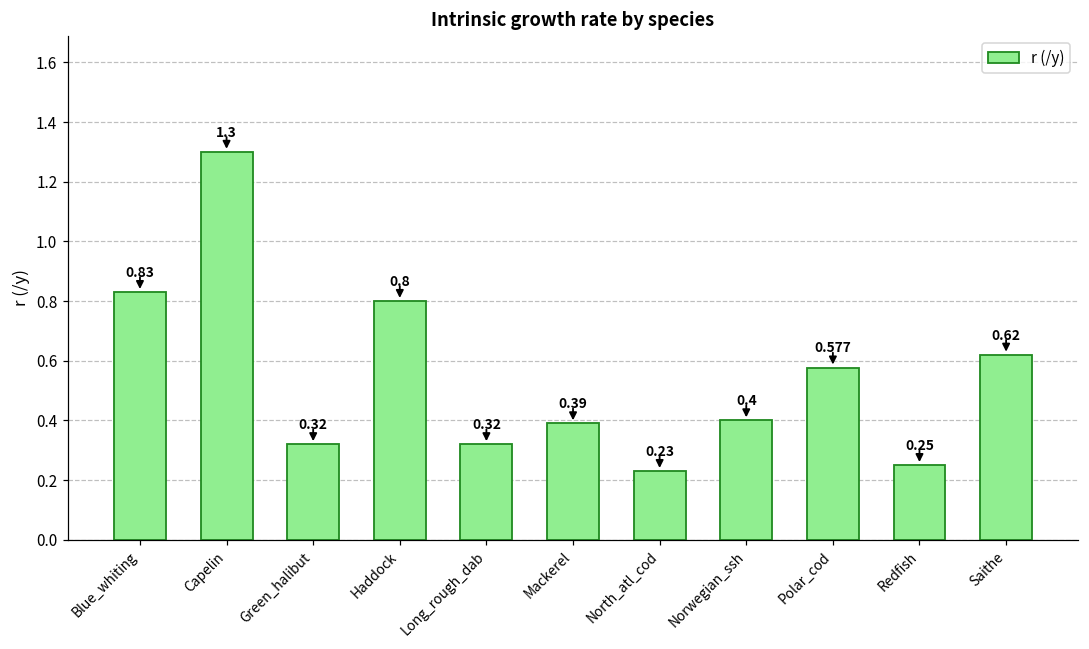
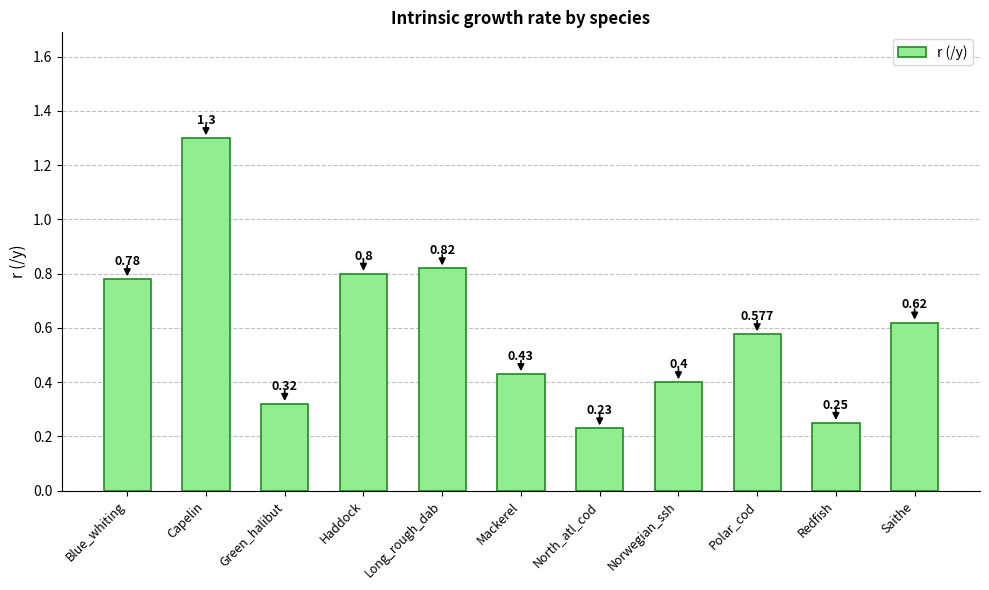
Blue_whiting: 0.83 -> 0.78
Long_rough_dab: 0.32 -> 0.82
Mackerel: 0.39 -> 0.43
